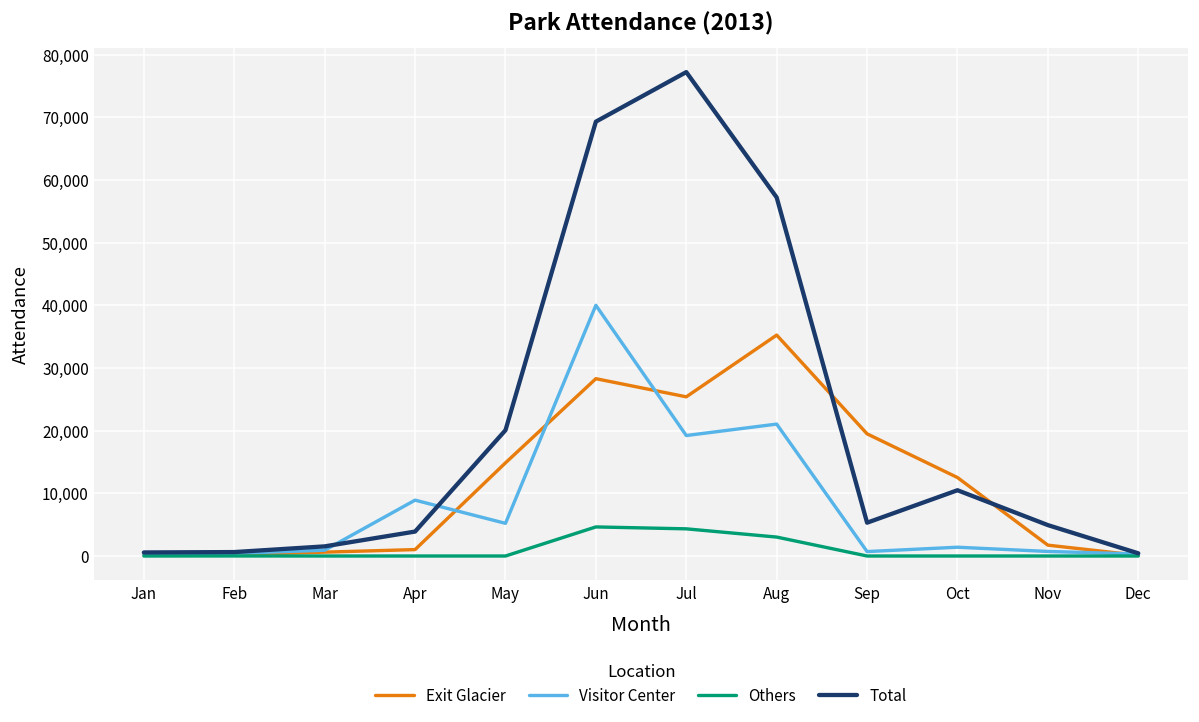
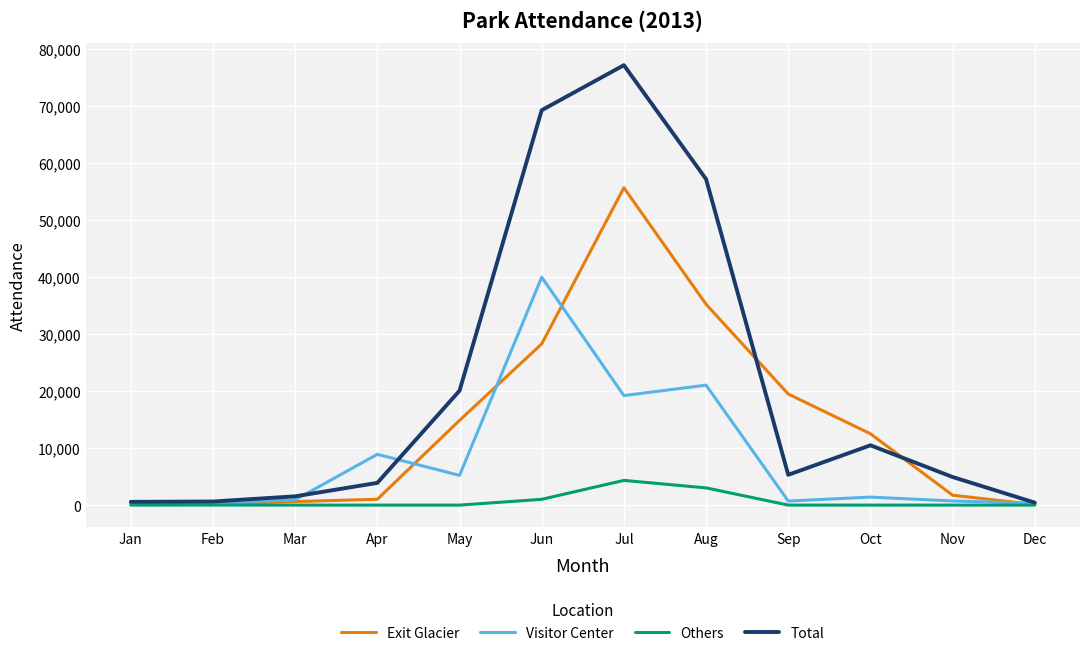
Others, Jun: 5,000 -> 1,000
Exit Glacier, Jul: 25,000 -> 56,000
